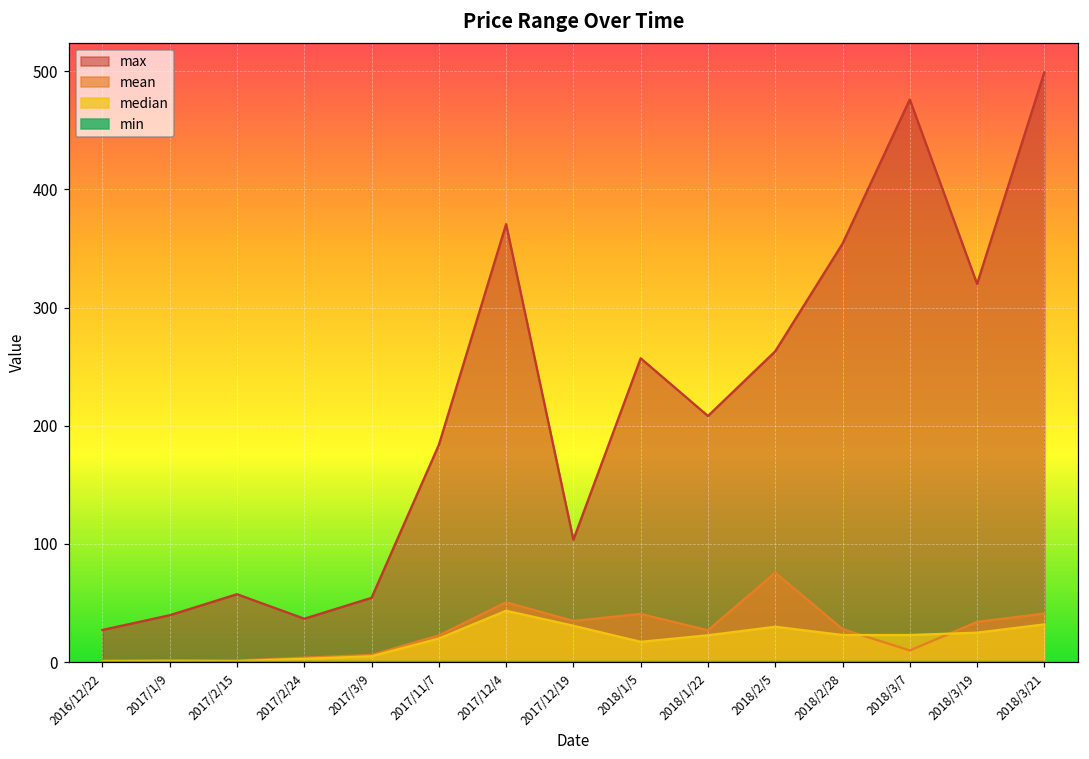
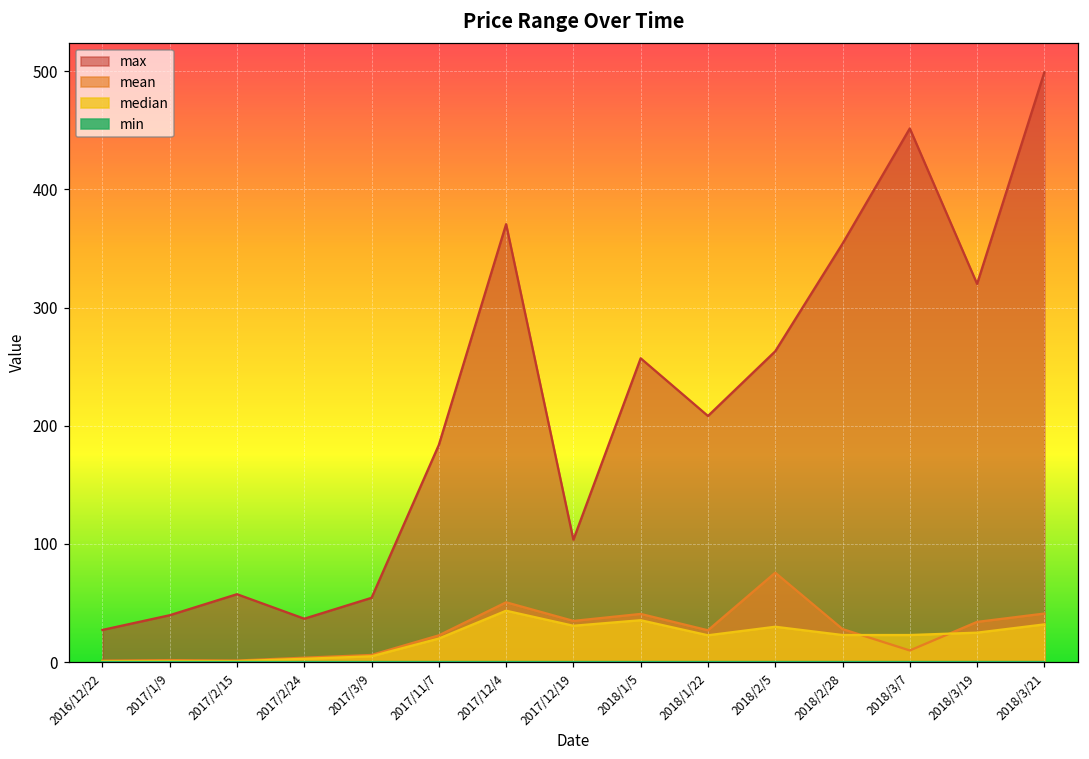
median, 2018/1/5: 17 -> 36
max, 2018/3/7: 476 -> 452
